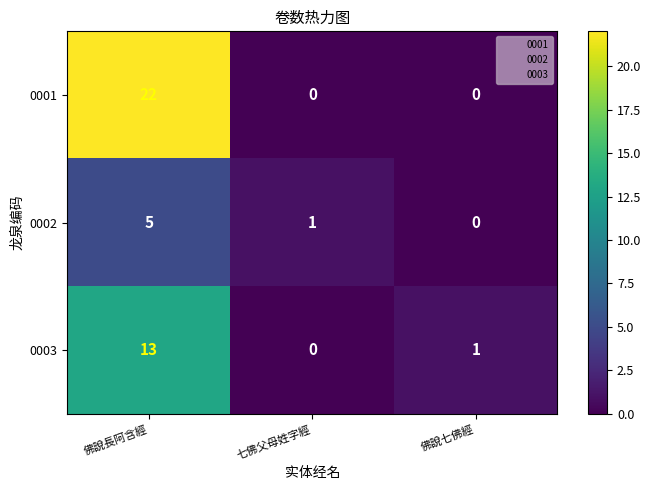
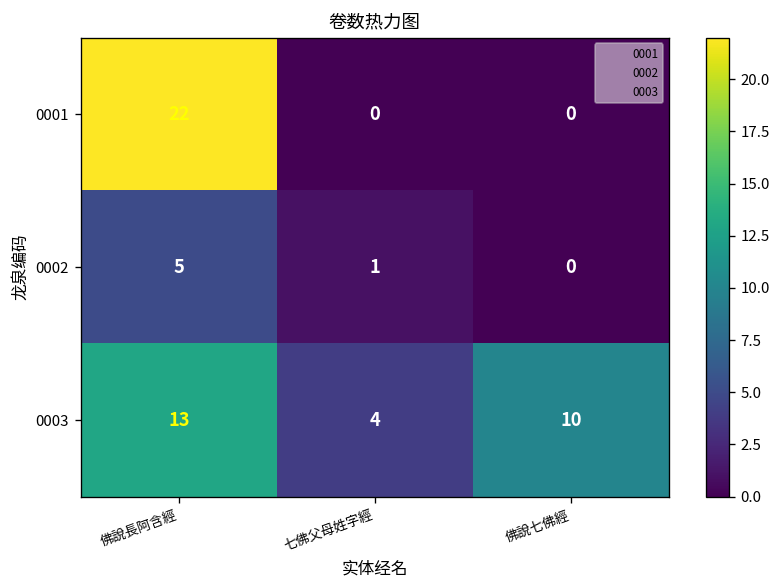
0003, 七佛父母姓字經: 0 -> 4
0003, 佛說七佛經: 1 -> 10
